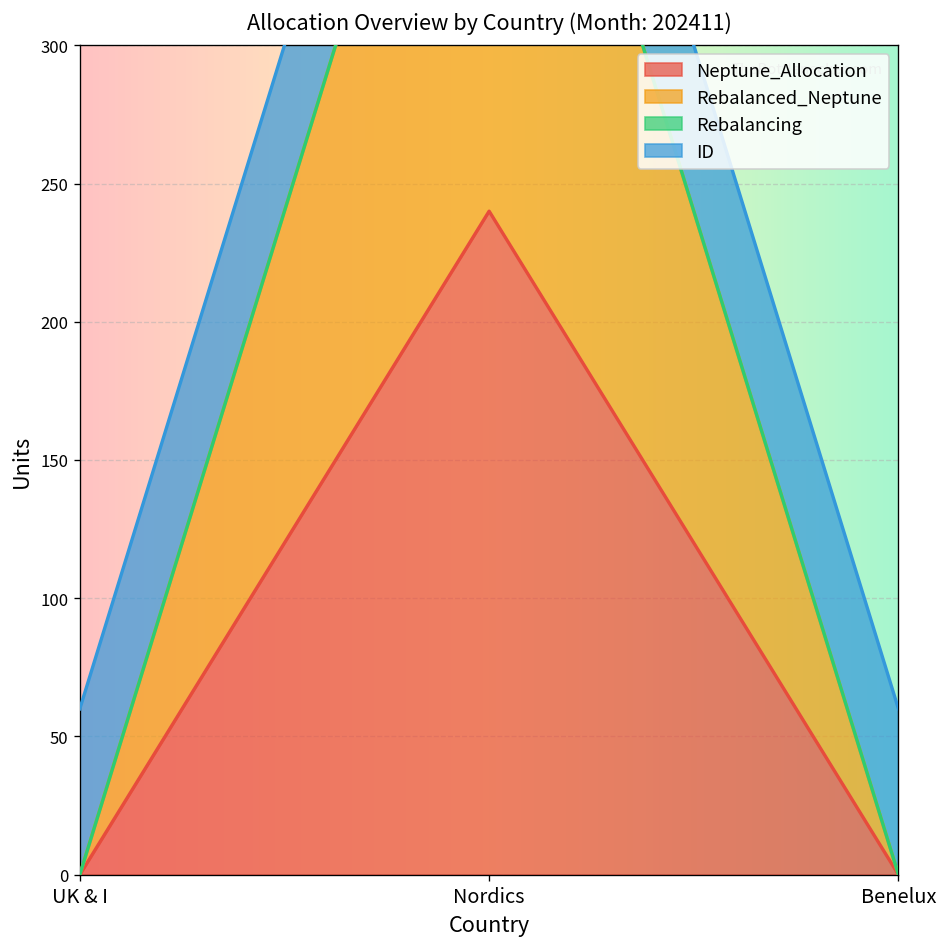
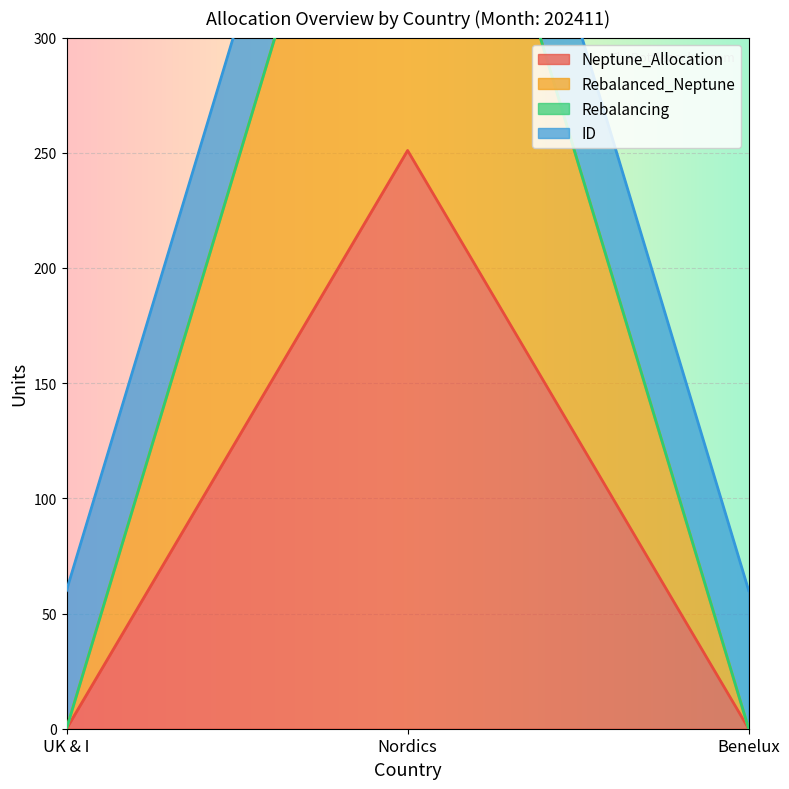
Neptune_Allocation, Nordics: 240 -> 251
